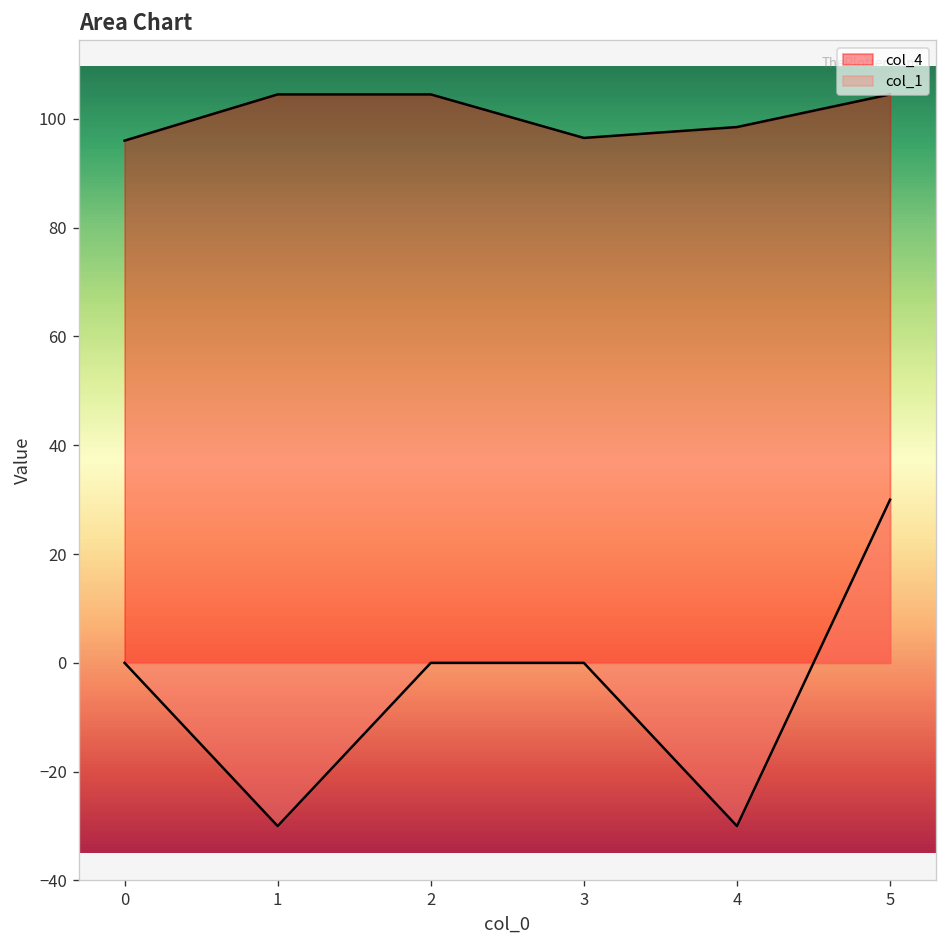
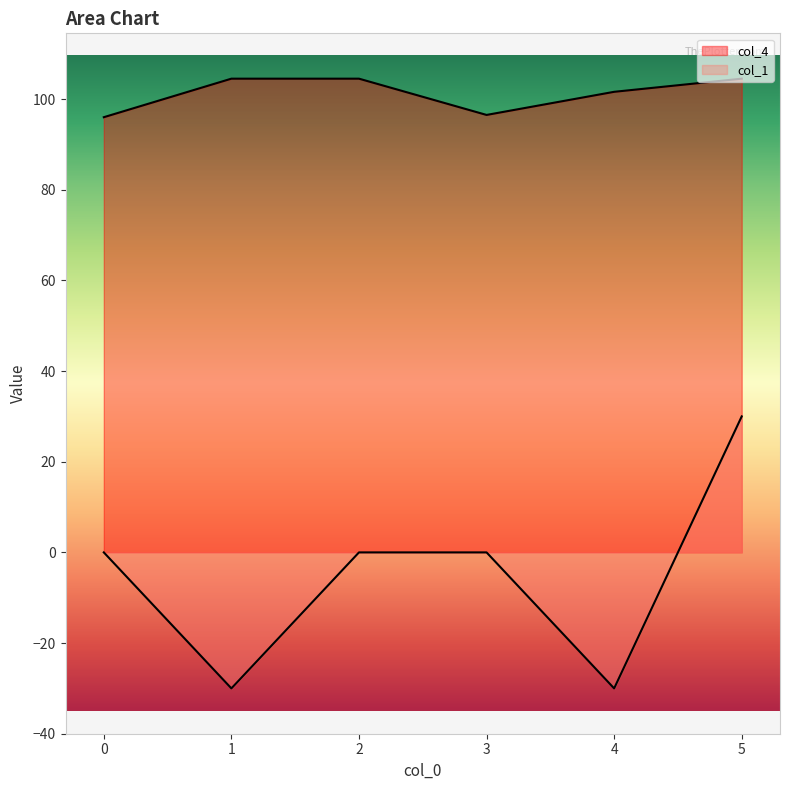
col_4, 4: 99 -> 102
